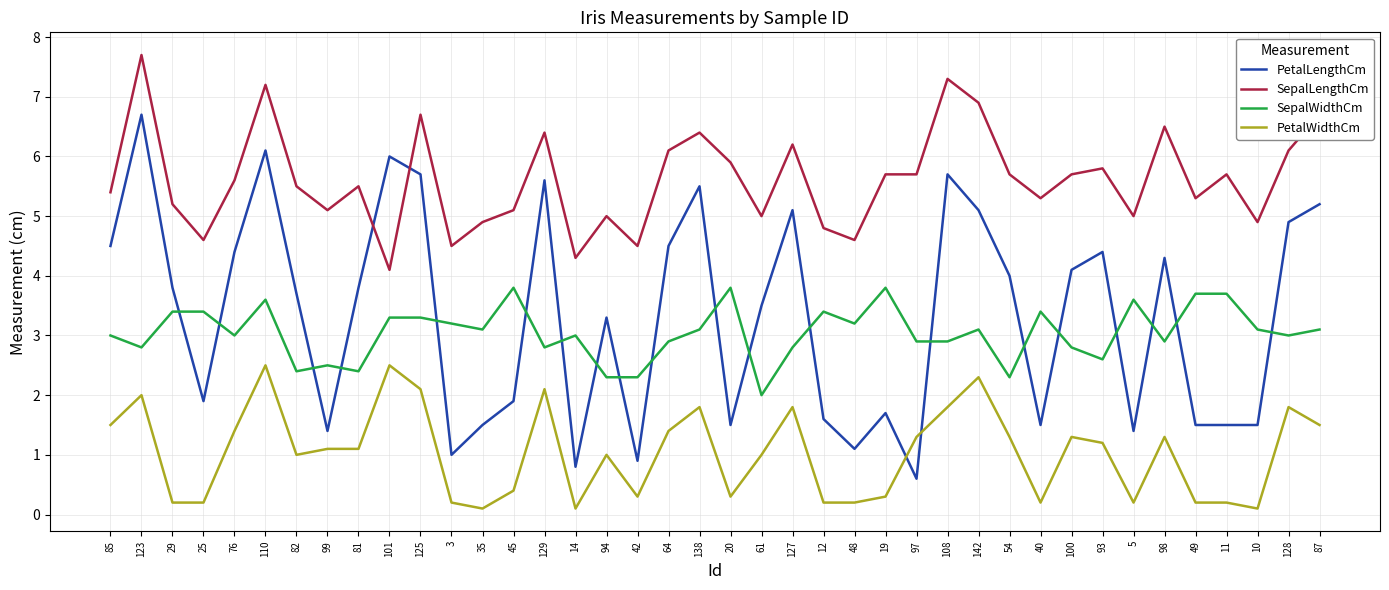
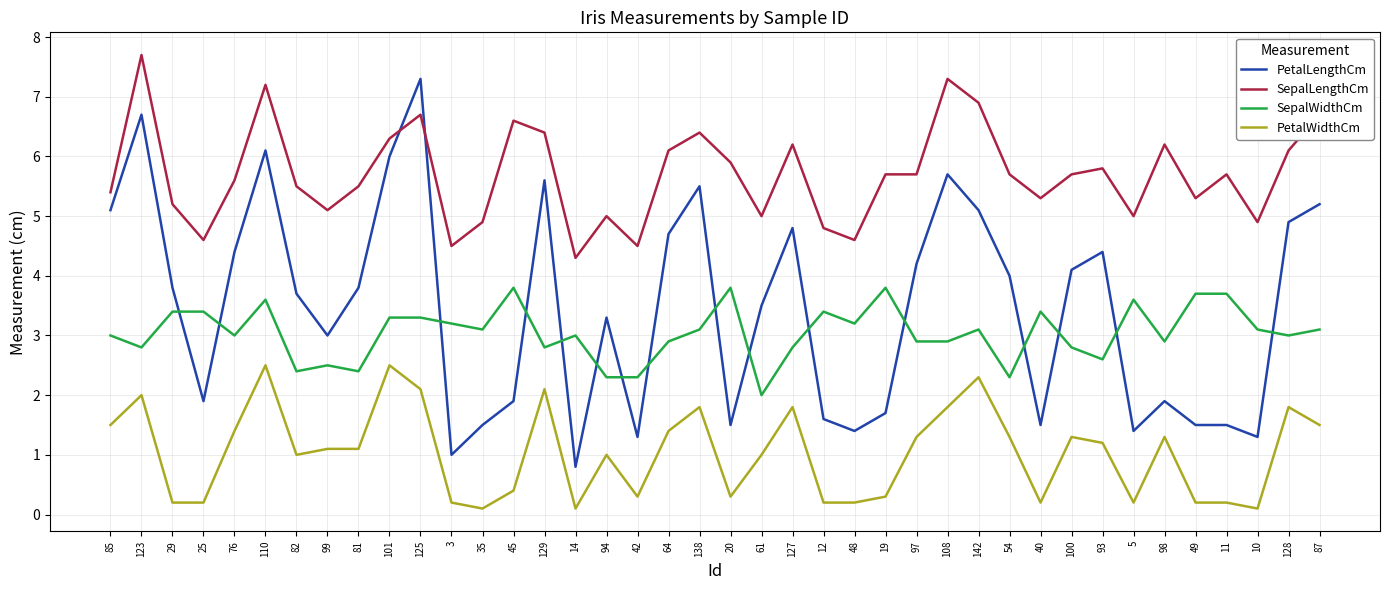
PetalLengthCm, 85: 4.5 -> 5.1
PetalLengthCm, 99: 1.4 -> 3.0
SepalLengthCm, 101: 4.1 -> 6.3
PetalLengthCm, 125: 5.7 -> 7.3
SepalLengthCm, 45: 5.1 -> 6.6
PetalLengthCm, 42: 0.9 -> 1.3
PetalLengthCm, 64: 4.5 -> 4.7
PetalLengthCm, 127: 5.1 -> 4.8
PetalLengthCm, 48: 1.1 -> 1.4
PetalLengthCm, 97: 0.6 -> 4.2
PetalLengthCm, 98: 4.3 -> 1.9
SepalLengthCm, 98: 6.5 -> 6.2
PetalLengthCm, 10: 1.5 -> 1.3
